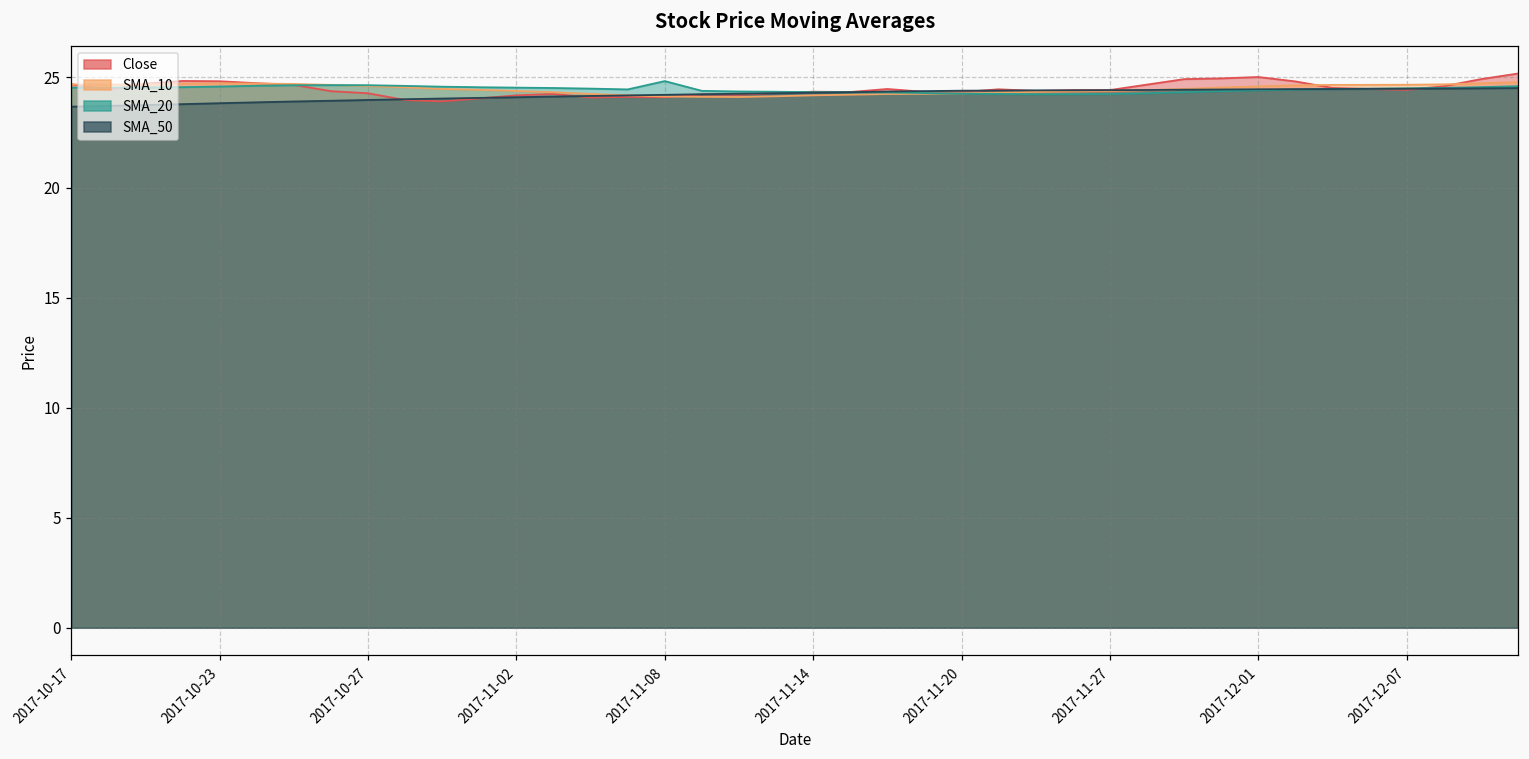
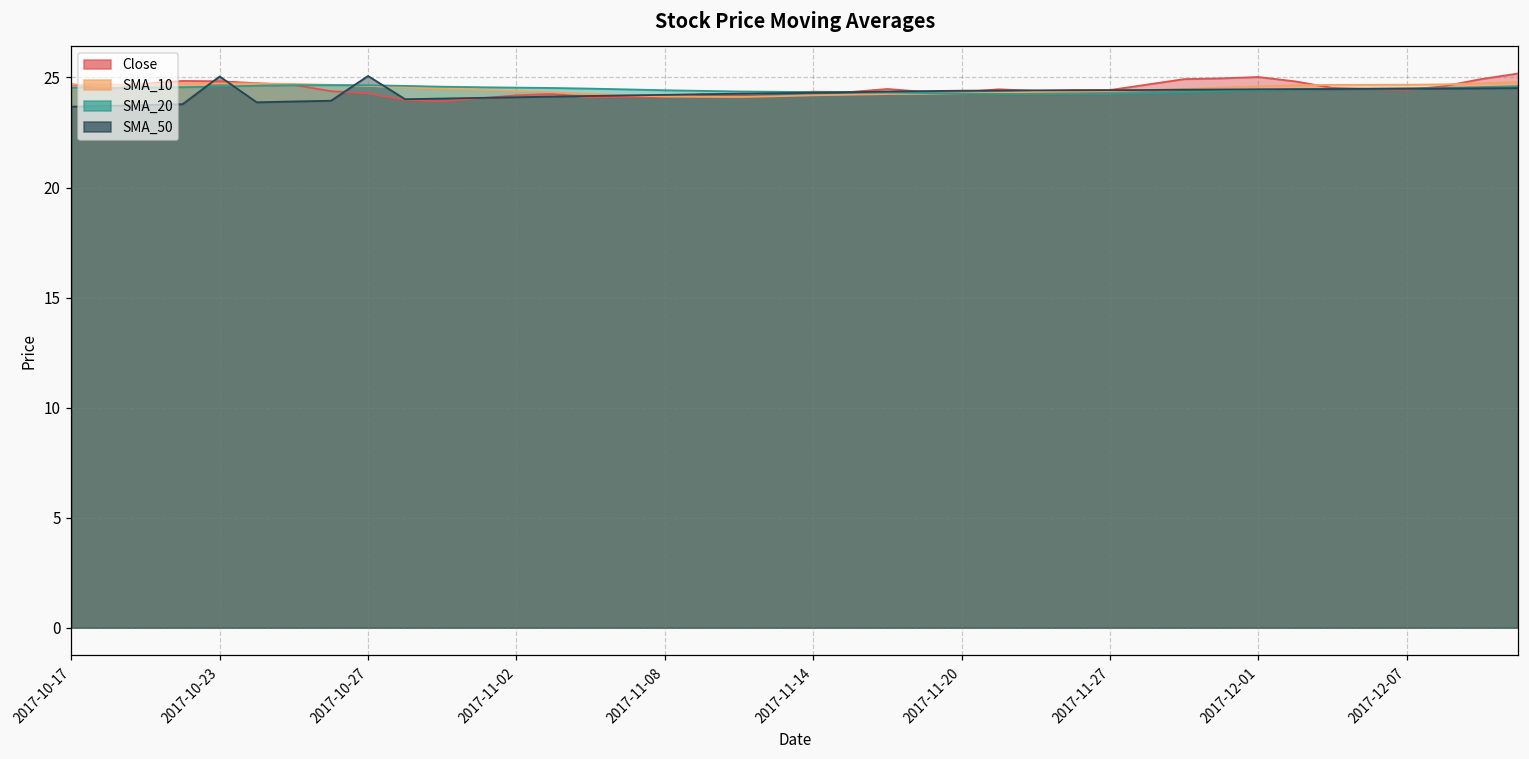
SMA_50, 2017-10-23: 23.8 -> 25.0
SMA_50, 2017-10-27: 24.0 -> 25.1
SMA_20, 2017-11-08: 24.8 -> 24.4
